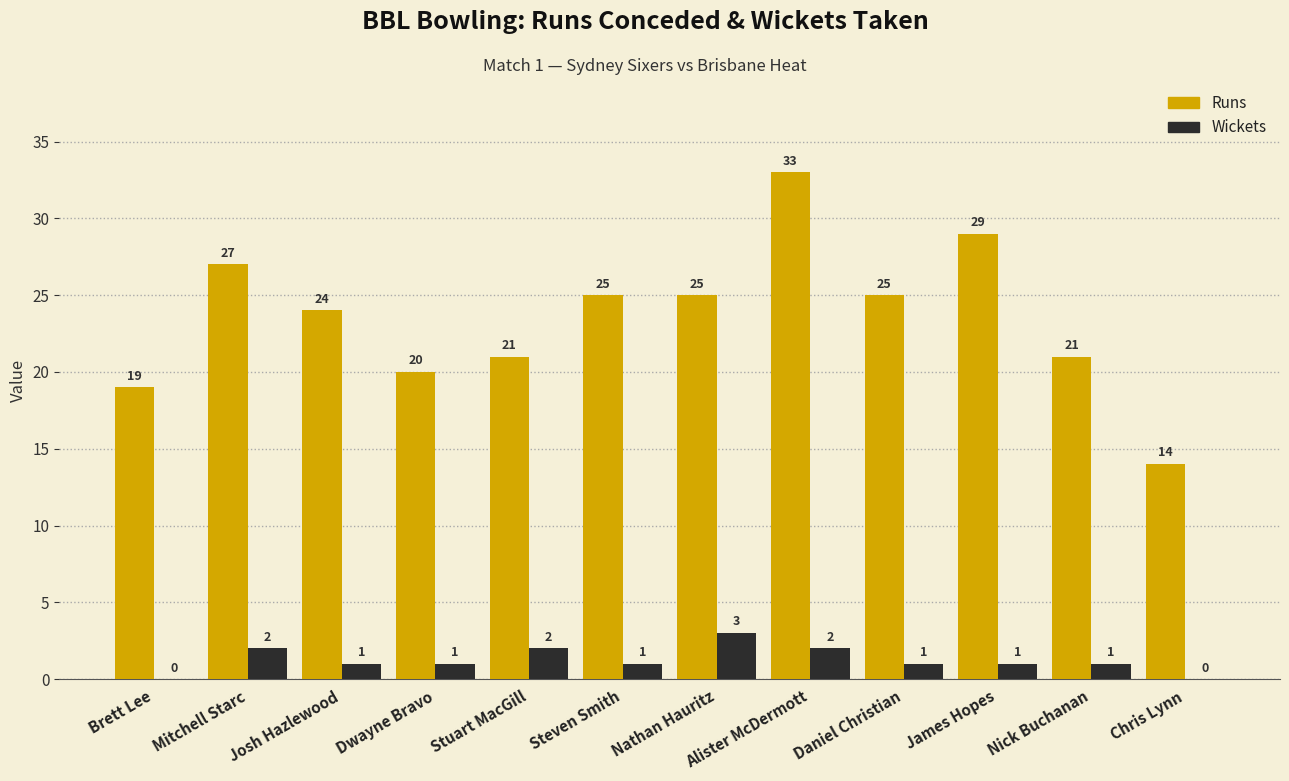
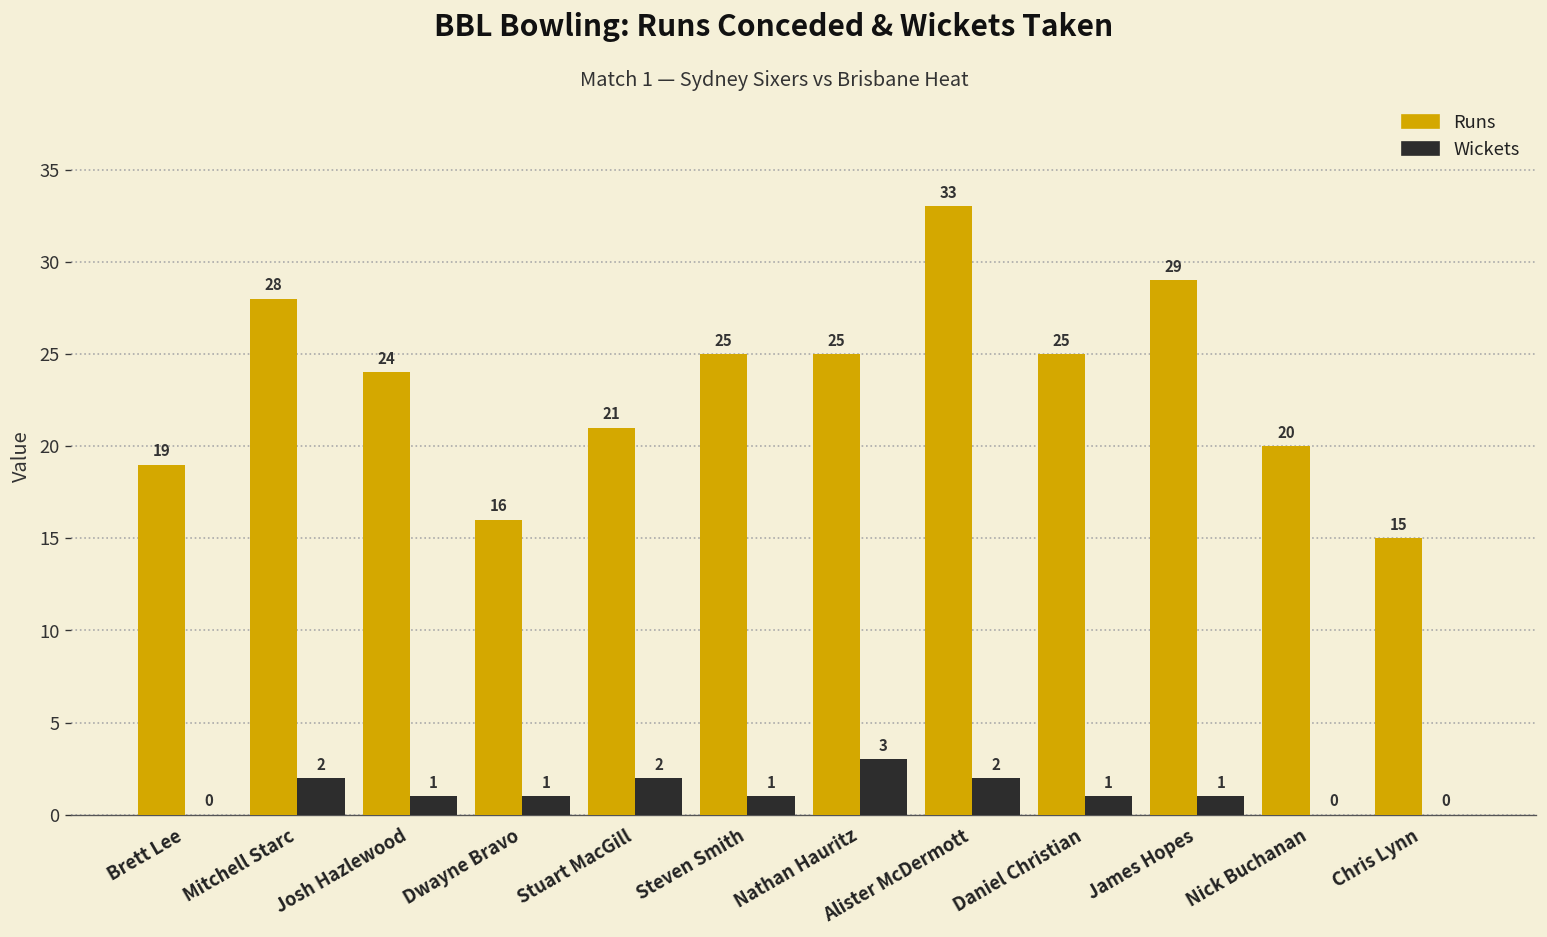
Runs, Mitchell Starc: 27 -> 28
Runs, Dwayne Bravo: 20 -> 16
Runs, Nick Buchanan: 21 -> 20
Wickets, Nick Buchanan: 1 -> 0
Runs, Chris Lynn: 14 -> 15
